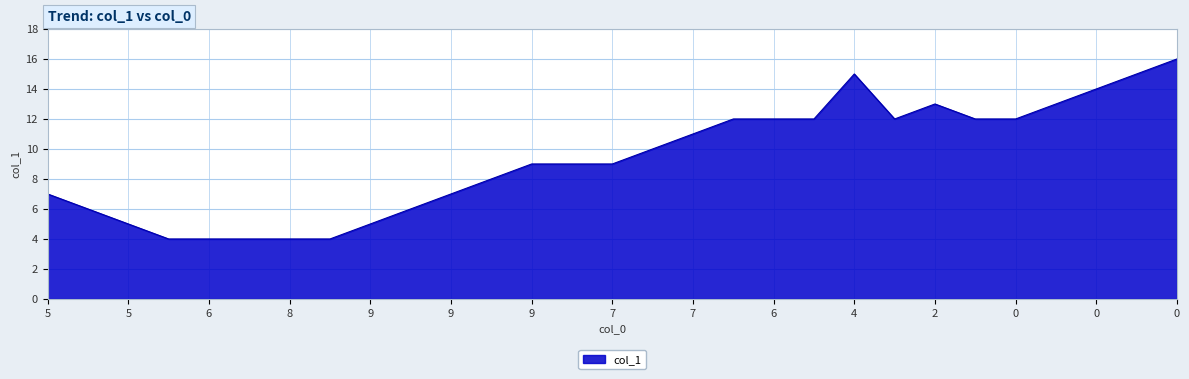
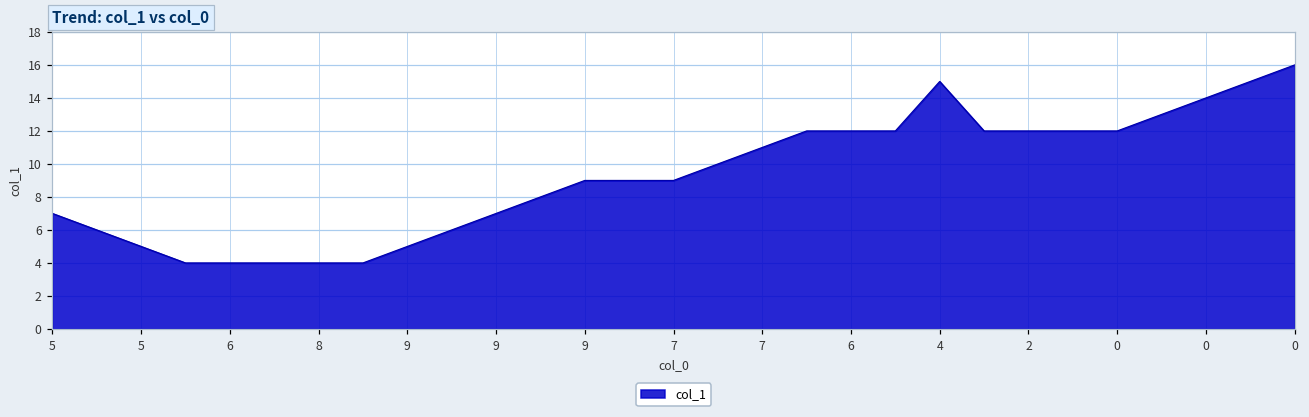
2: 13 -> 12
